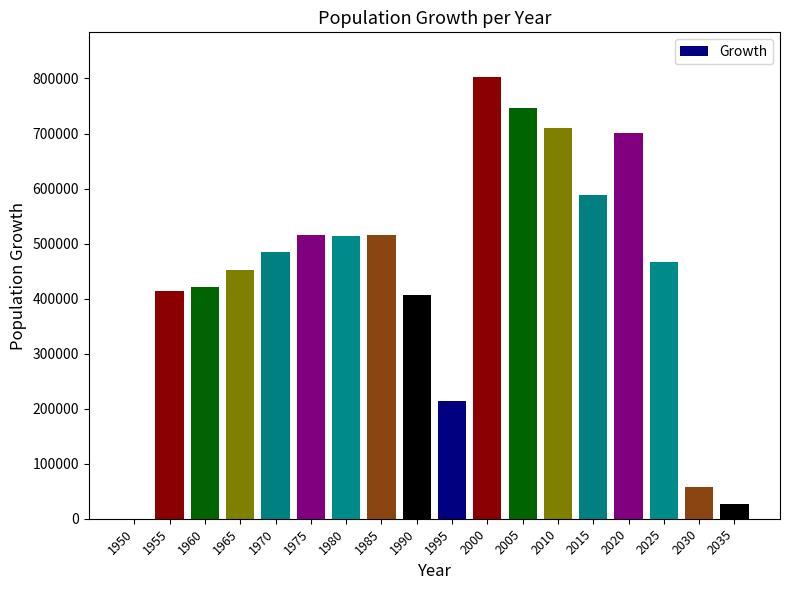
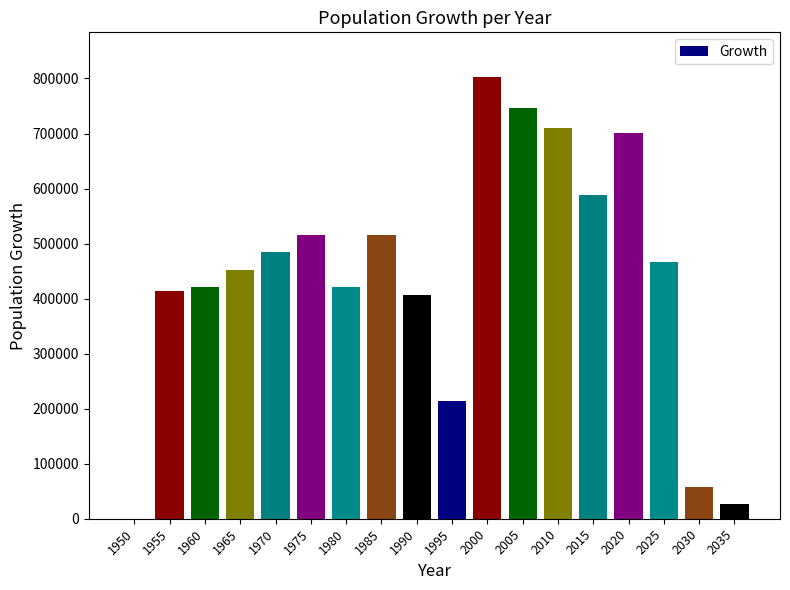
1980: 510000 -> 420000
